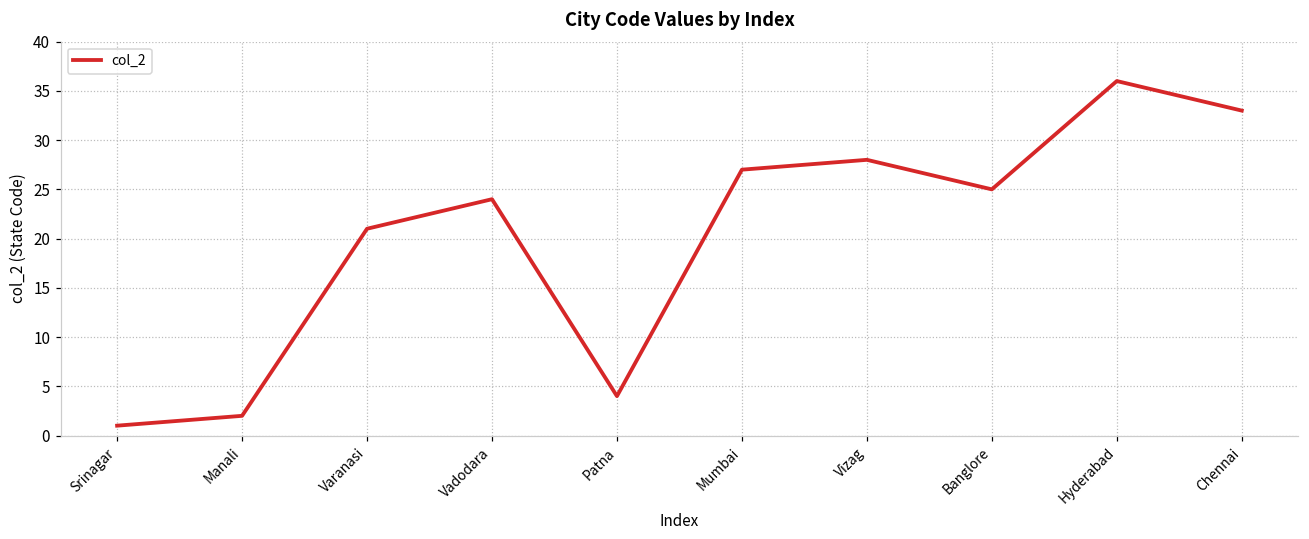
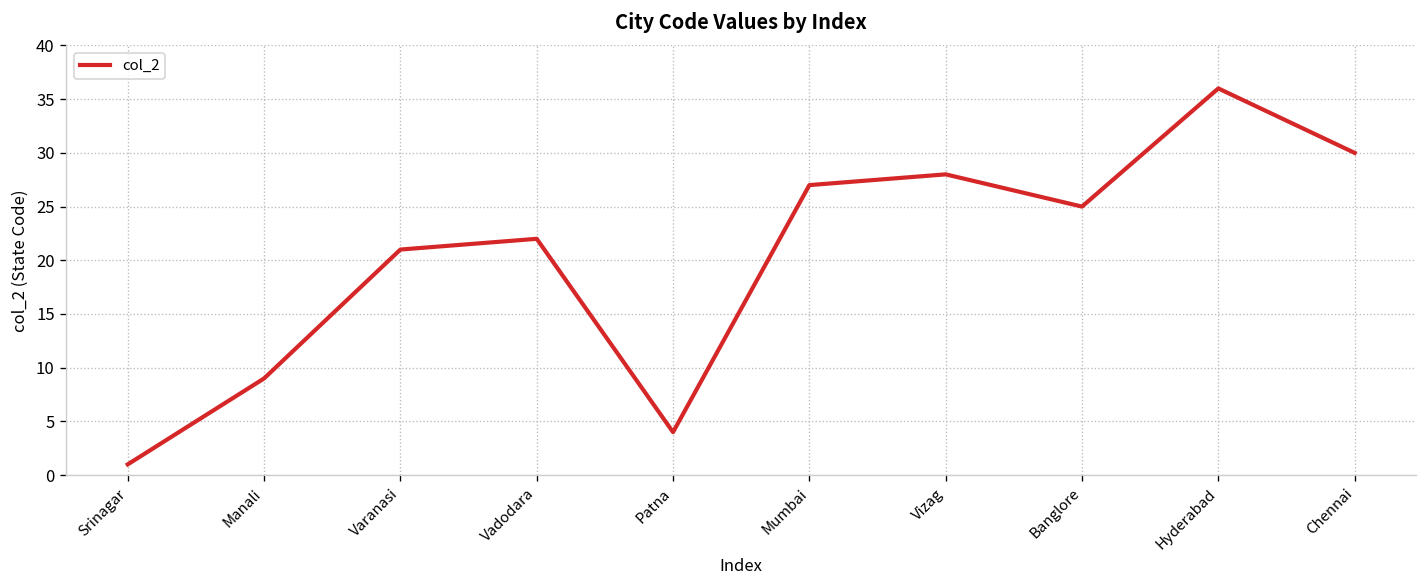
Manali: 2 -> 9
Vadodara: 24 -> 22
Chennai: 33 -> 30
